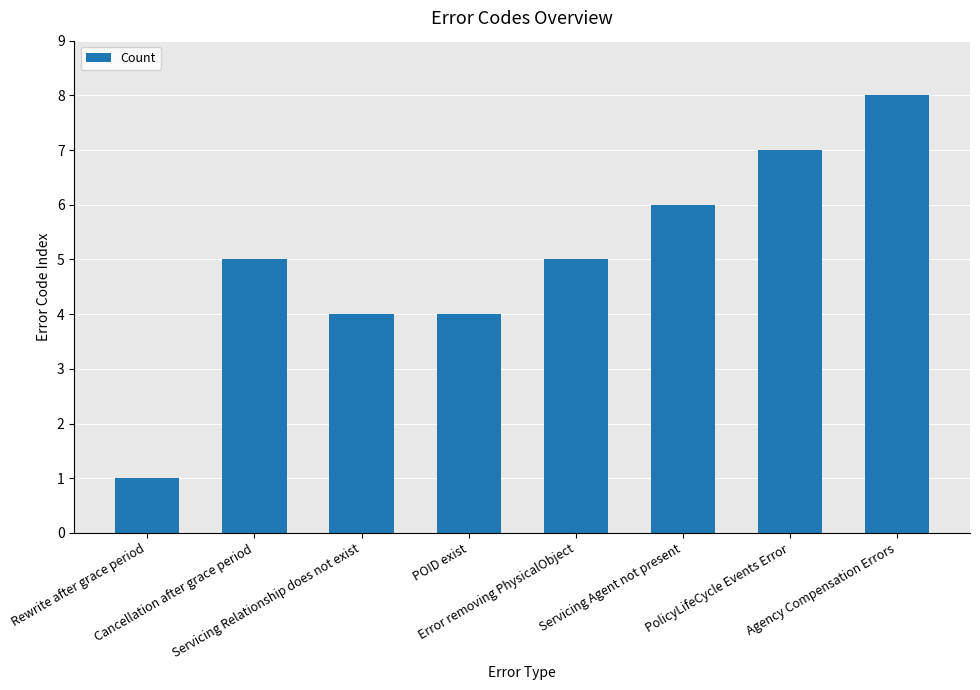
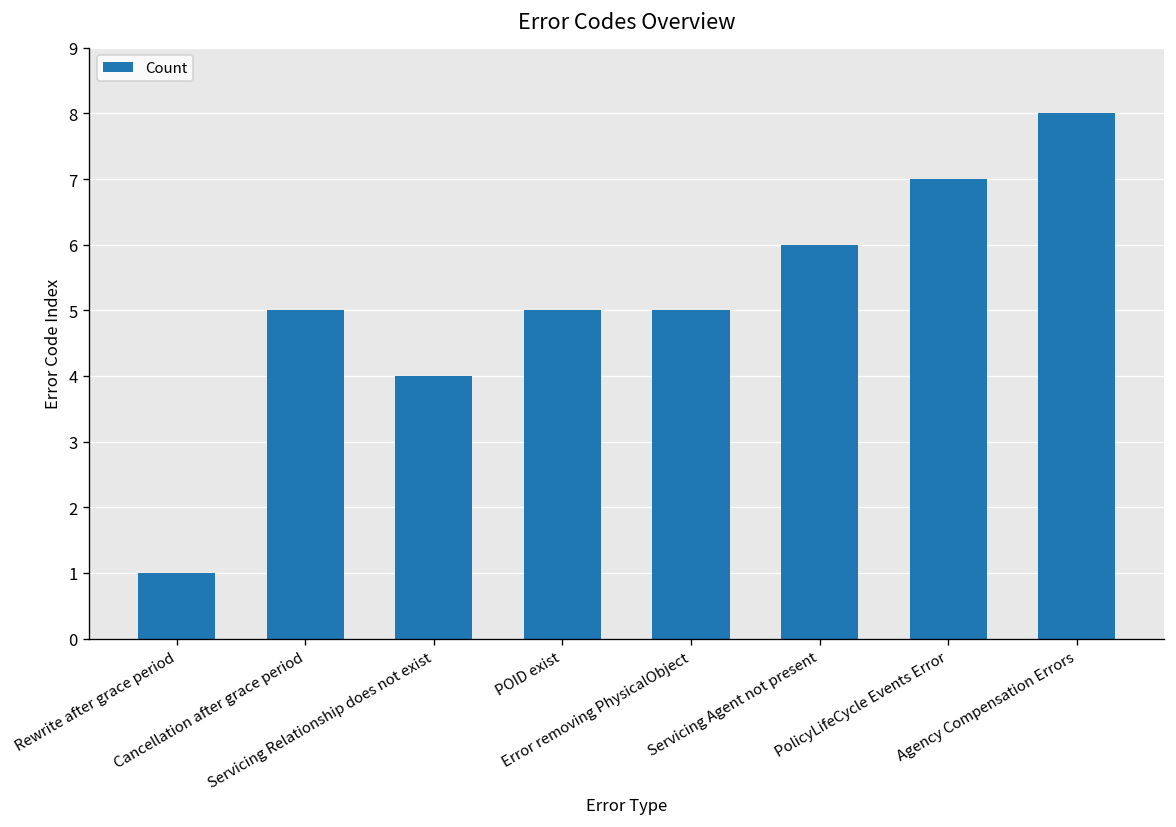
POID exist: 4 -> 5
